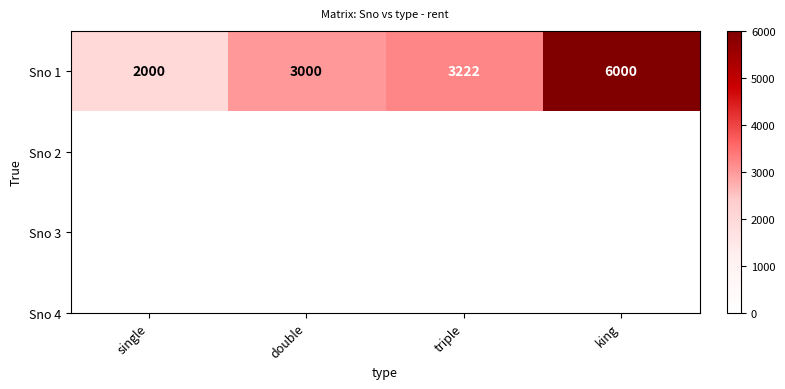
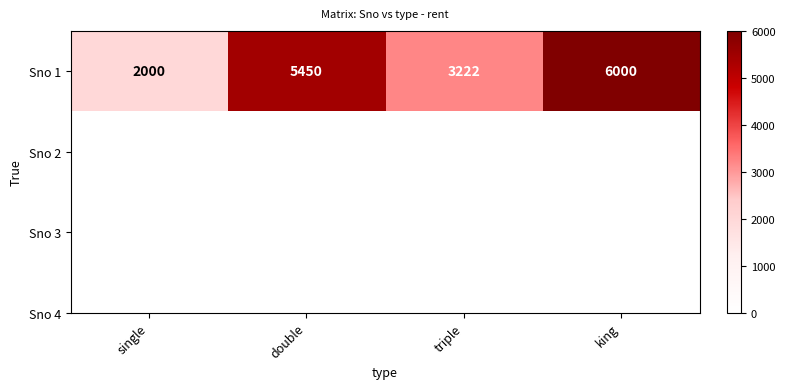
Sno 1, double: 3000 -> 5450
